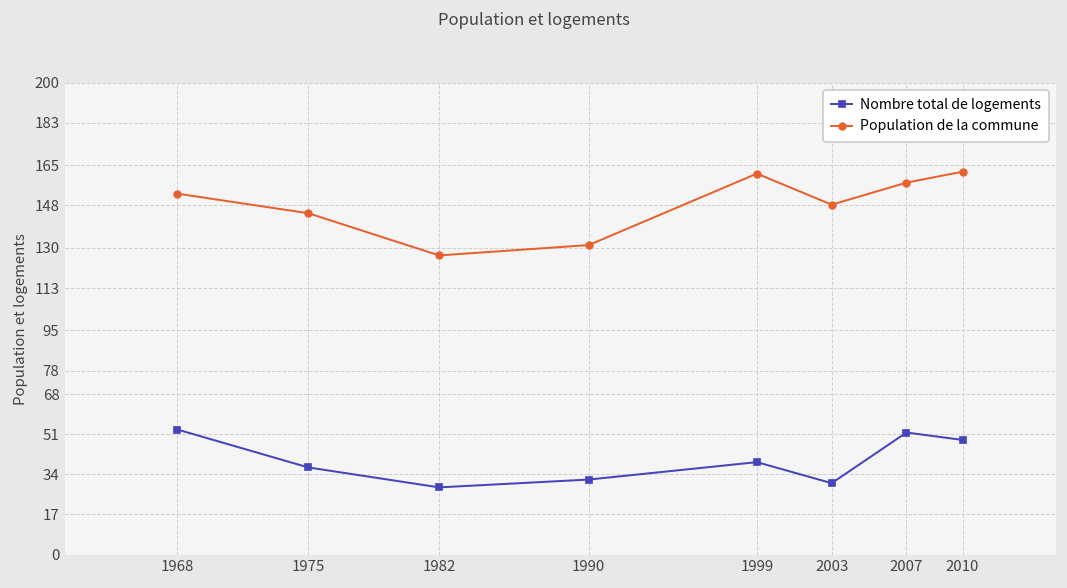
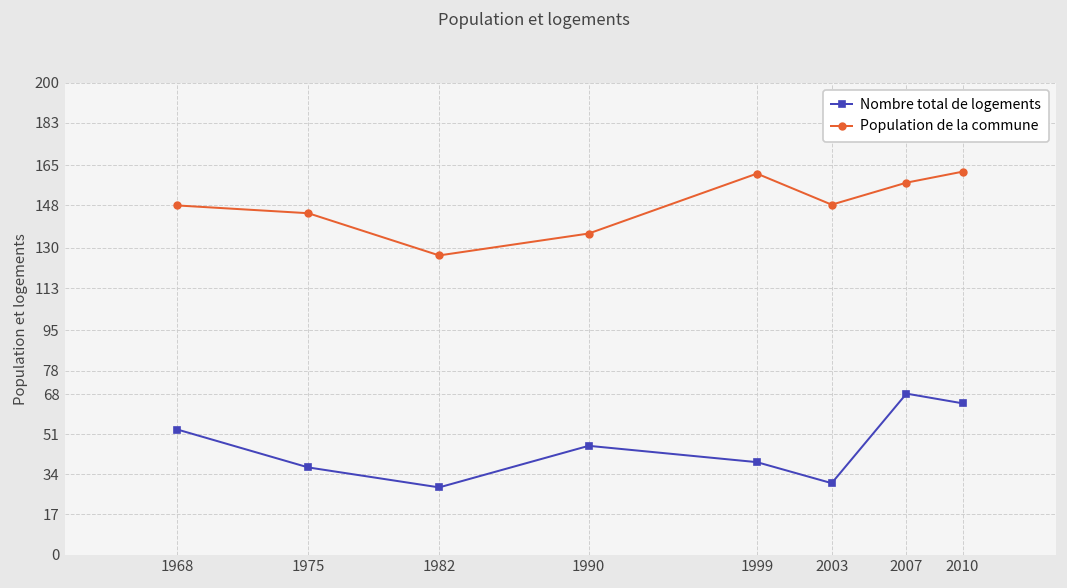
Population de la commune, 1968: 153 -> 148
Nombre total de logements, 1990: 32 -> 46
Population de la commune, 1990: 131 -> 136
Nombre total de logements, 2007: 52 -> 68
Nombre total de logements, 2010: 49 -> 64
